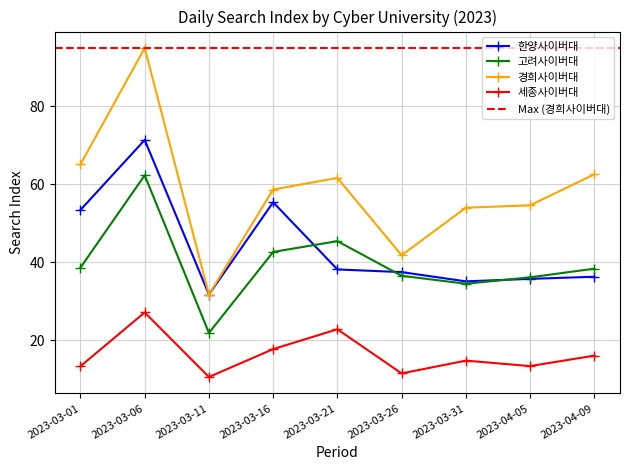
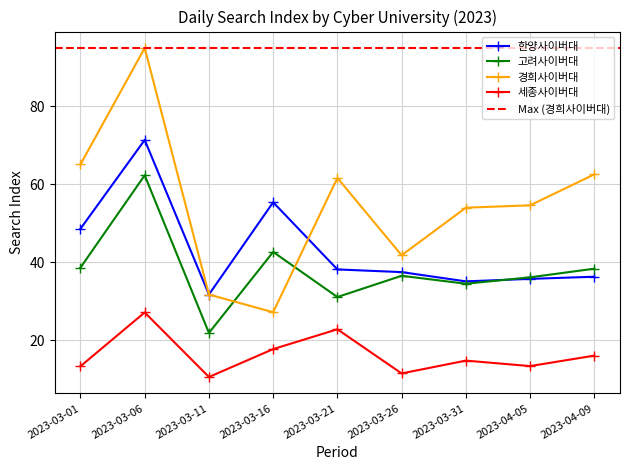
한양사이버대, 2023-03-01: 53 -> 49
경희사이버대, 2023-03-16: 59 -> 27
고려사이버대, 2023-03-21: 45 -> 31
